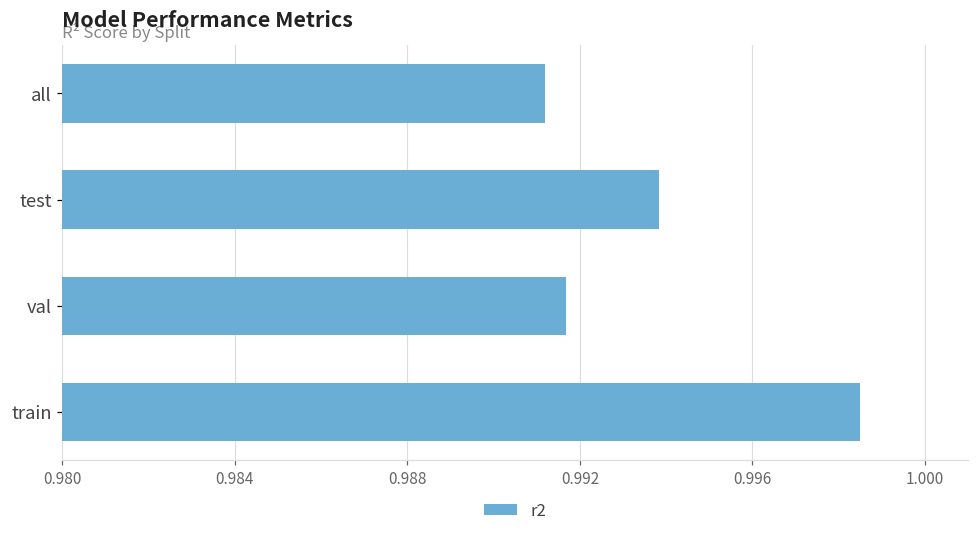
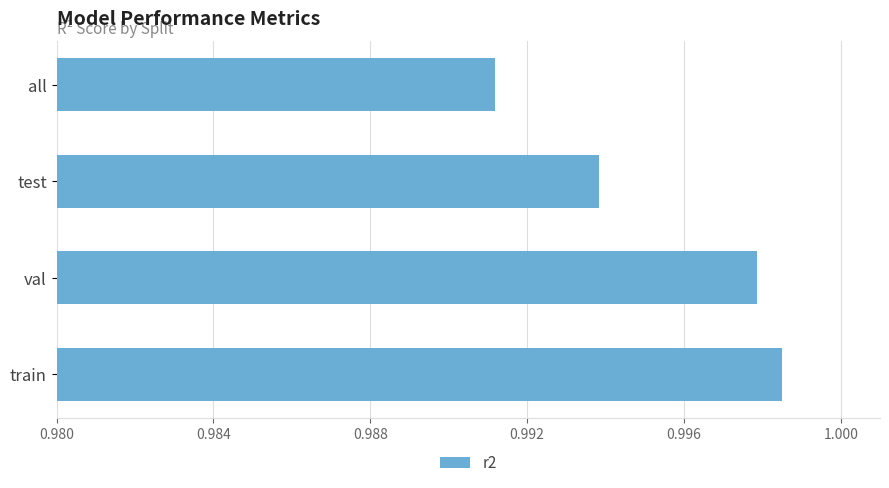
val: 0.9917 -> 0.9979
